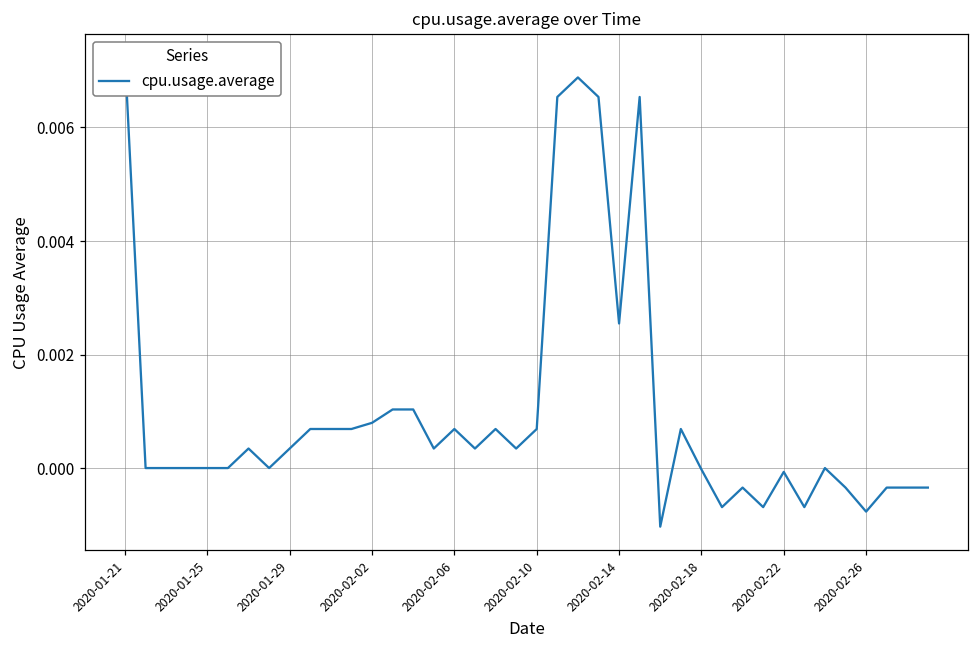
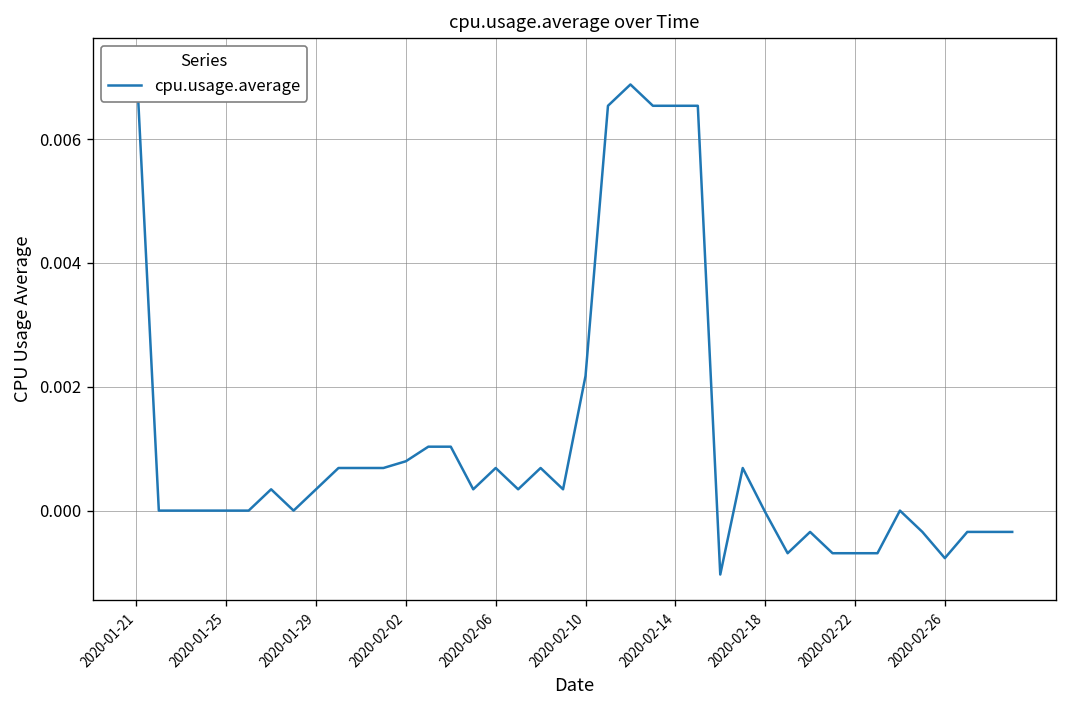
2020-02-10: 0.0007 -> 0.0022
2020-02-14: 0.0025 -> 0.0065
2020-02-22: -0.0001 -> -0.0007
